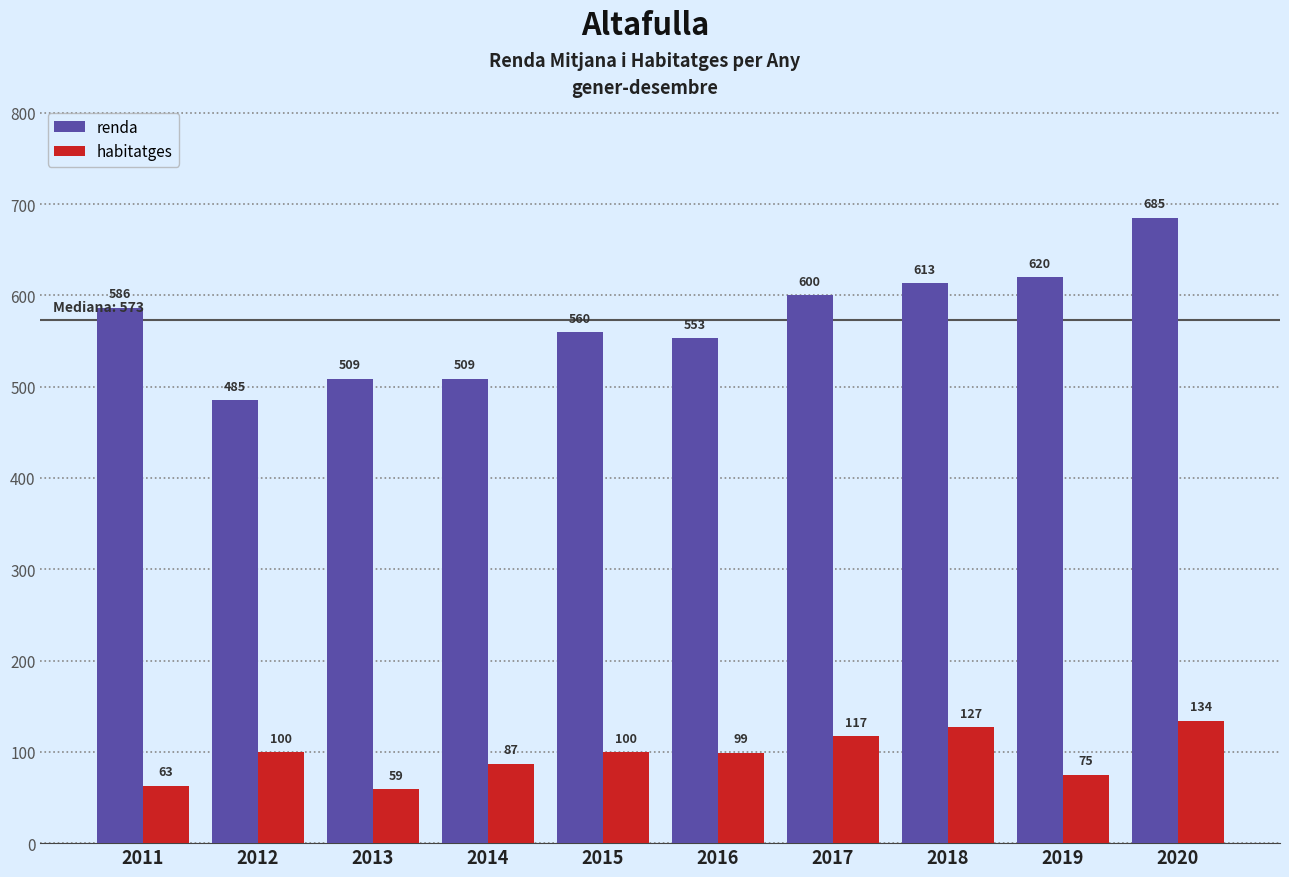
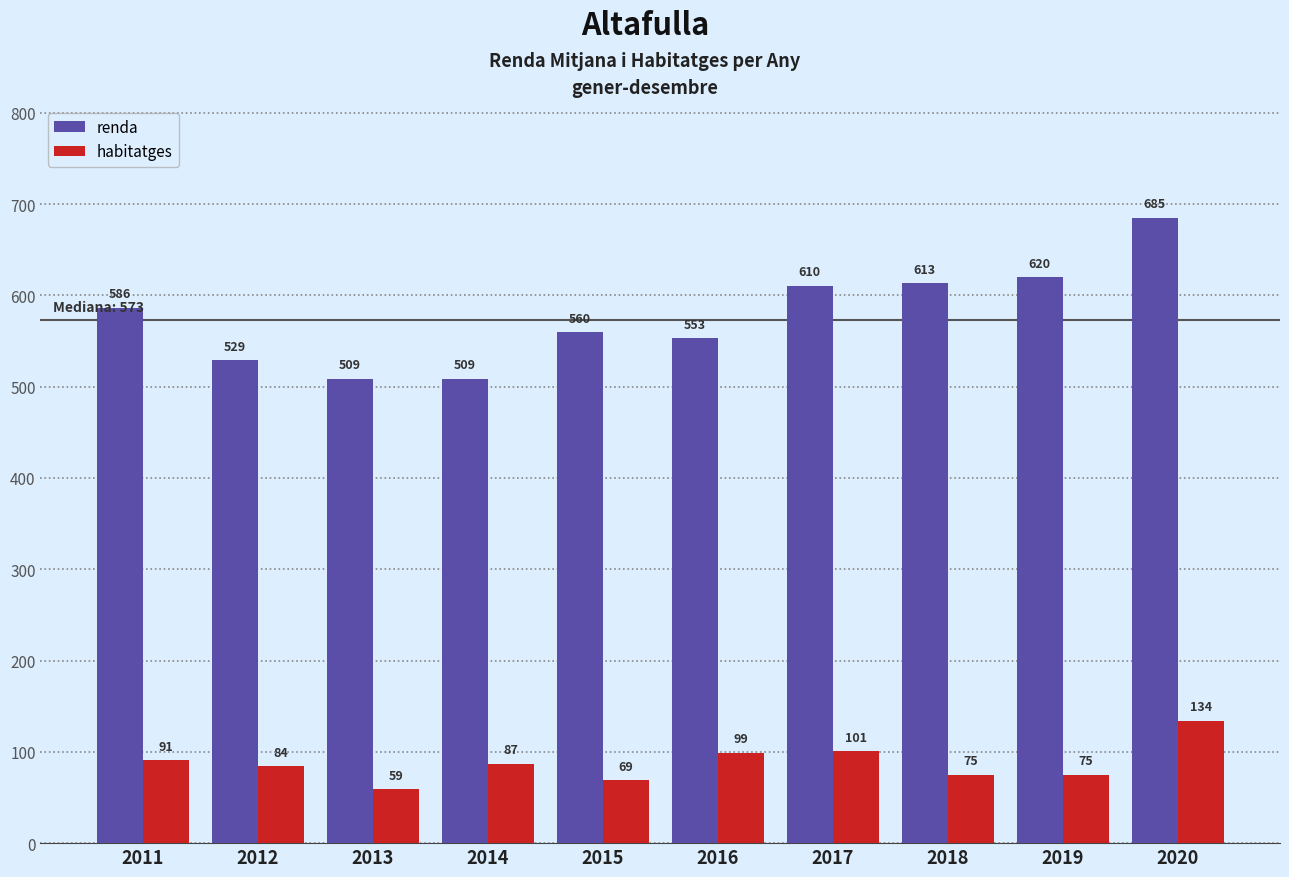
habitatges, 2011: 63 -> 91
renda, 2012: 485 -> 529
habitatges, 2012: 100 -> 84
habitatges, 2015: 100 -> 69
renda, 2017: 600 -> 610
habitatges, 2017: 117 -> 101
habitatges, 2018: 127 -> 75
